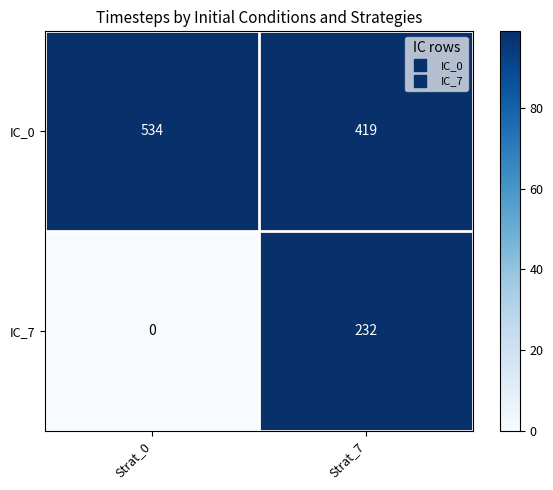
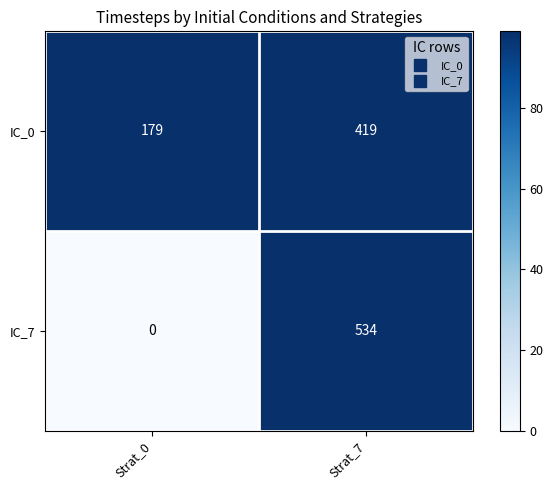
IC_0, Strat_0: 534 -> 179
IC_7, Strat_7: 232 -> 534
